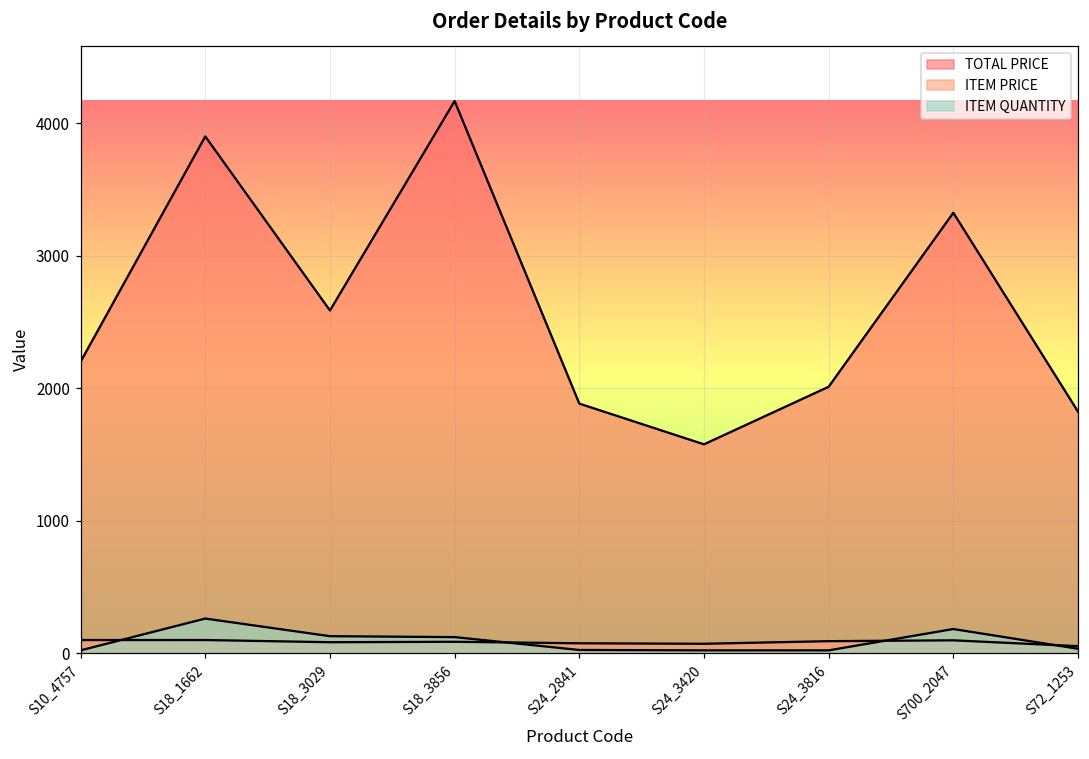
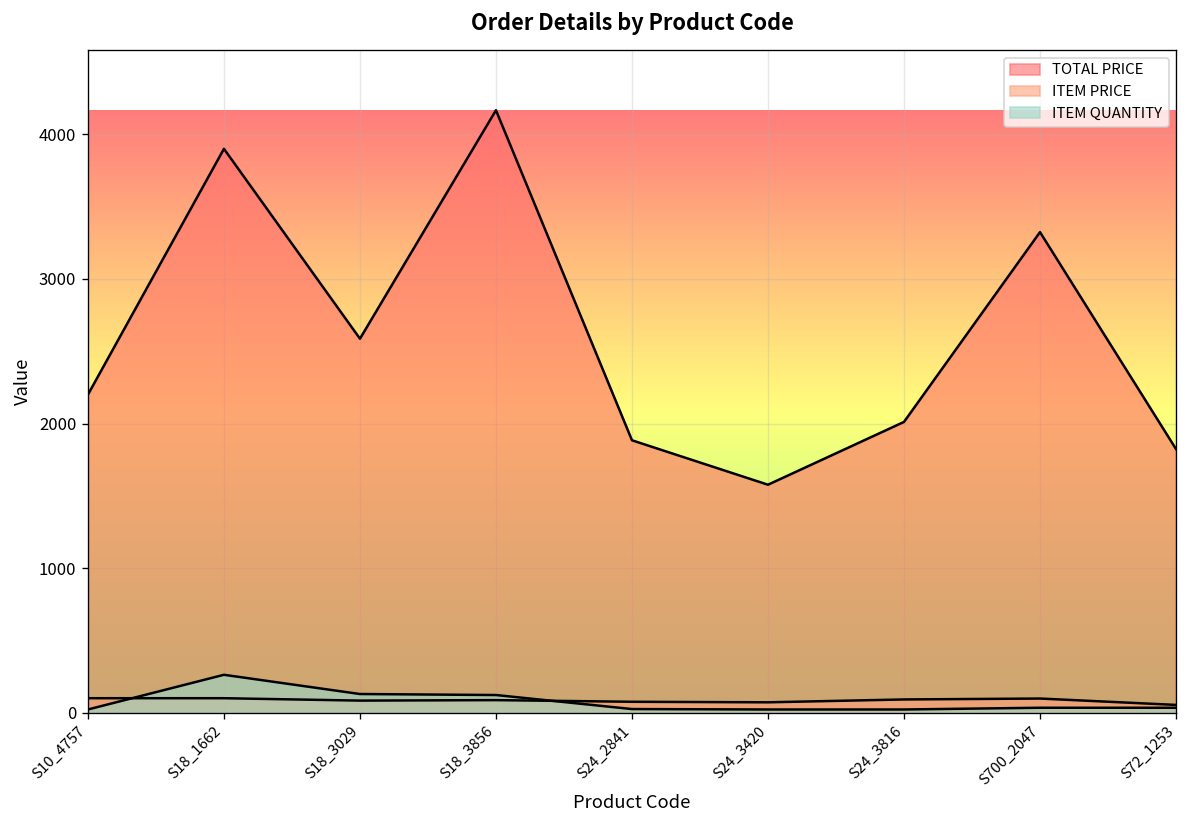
ITEM QUANTITY, S700_2047: 180 -> 30
